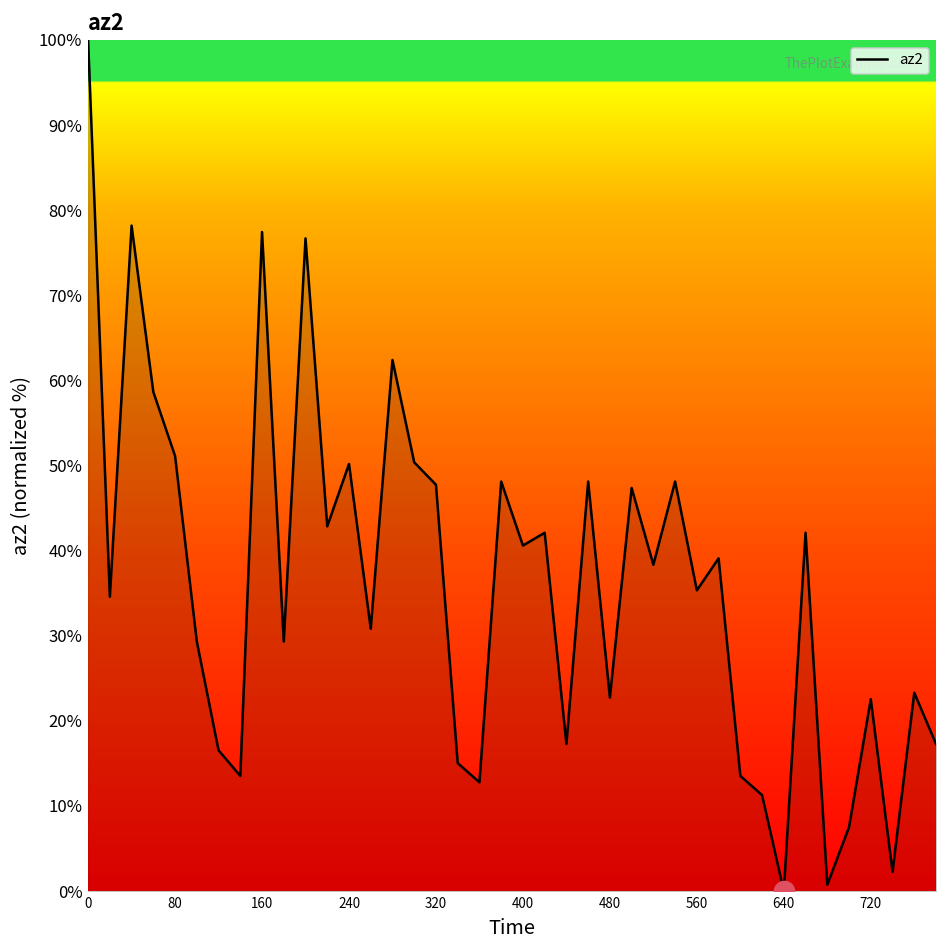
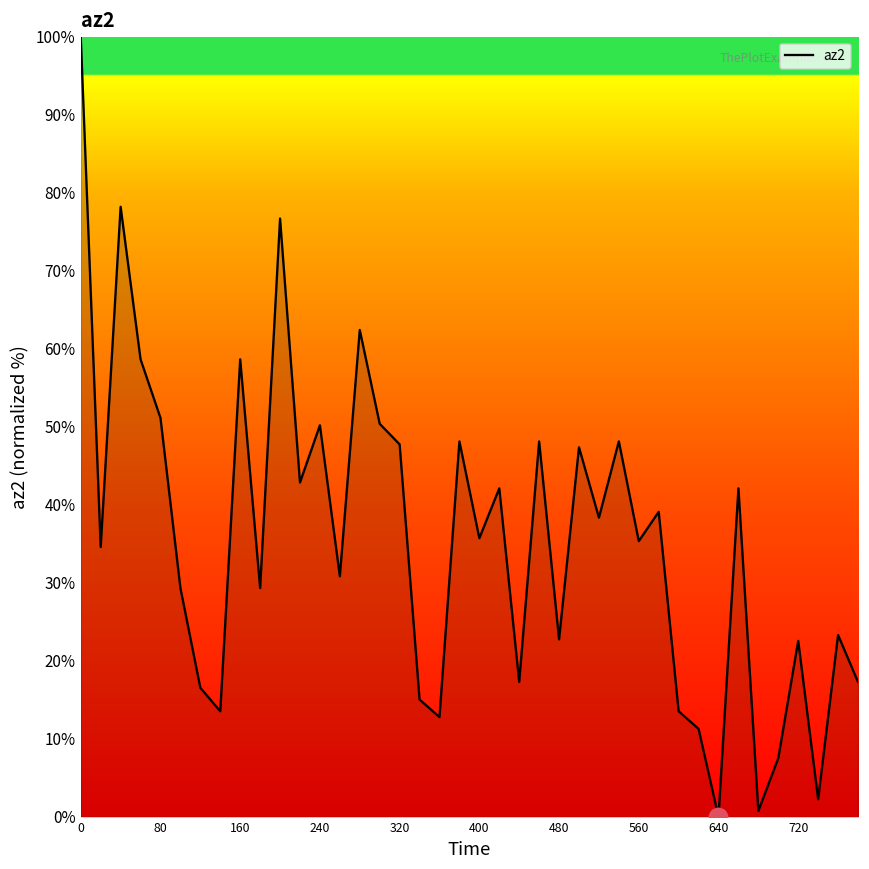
az2, 160: 77% -> 59%
az2, 400: 41% -> 36%
